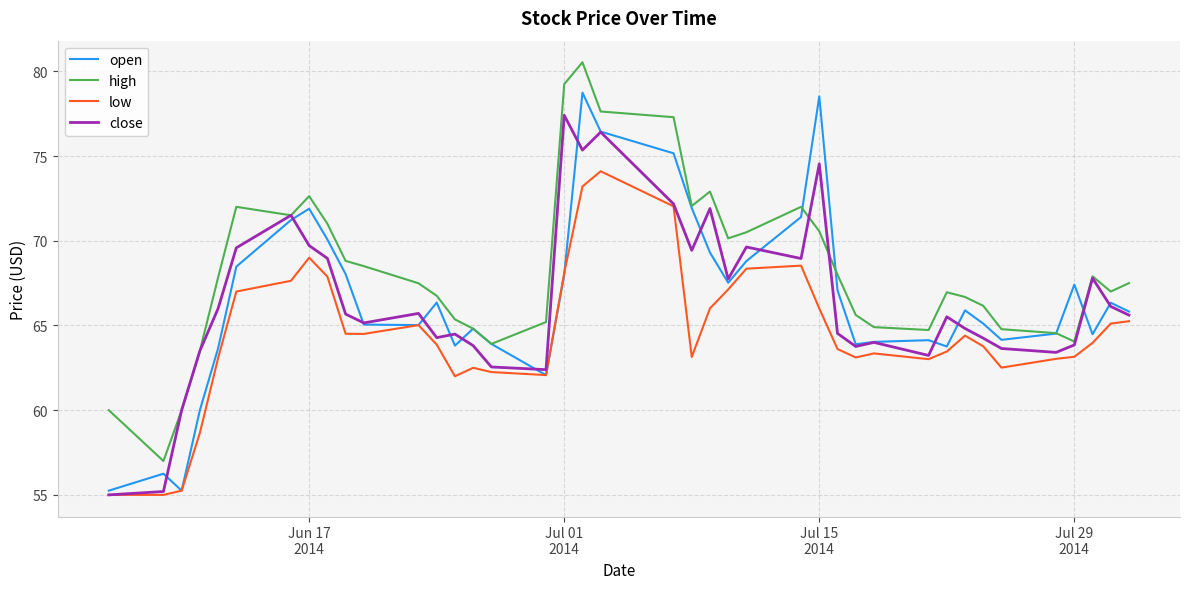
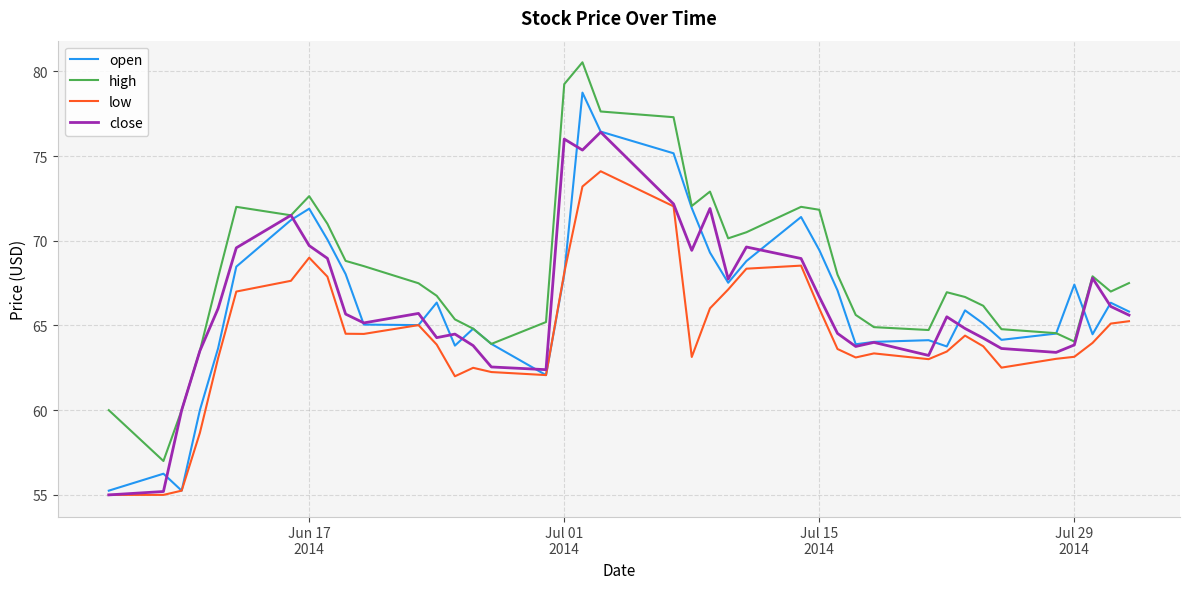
close, Jul 01 2014: 77.4 -> 76.0
open, Jul 15 2014: 78.5 -> 69.5
high, Jul 15 2014: 70.6 -> 71.8
close, Jul 15 2014: 74.5 -> 66.7
